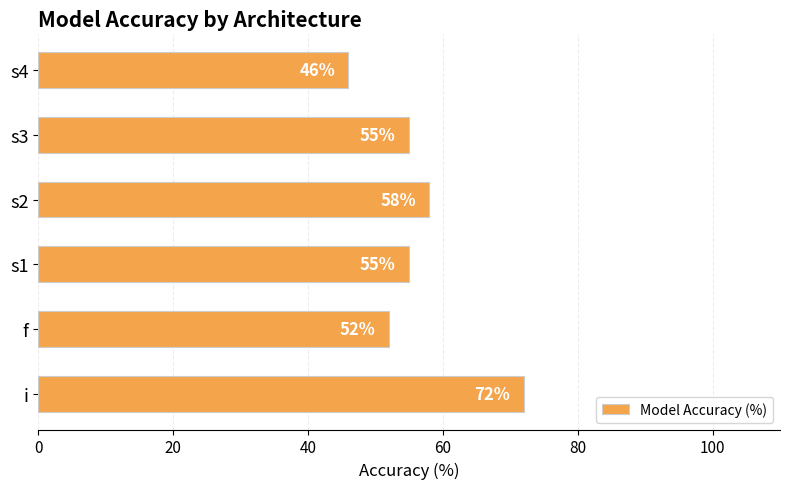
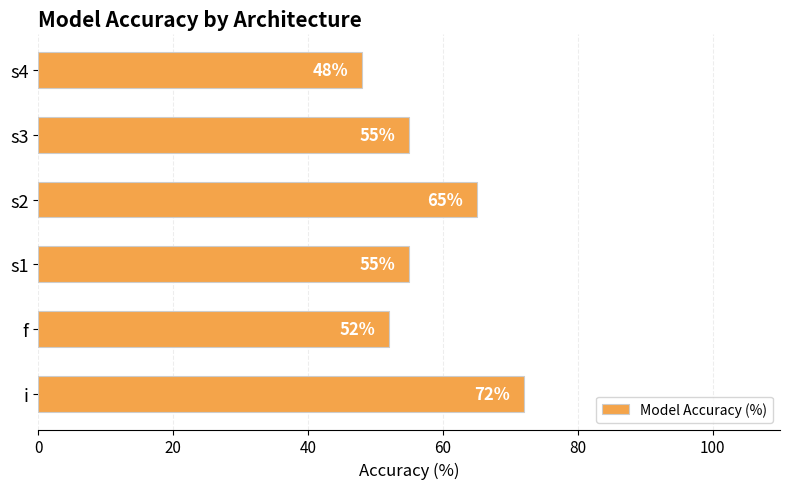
s4: 46% -> 48%
s2: 58% -> 65%
